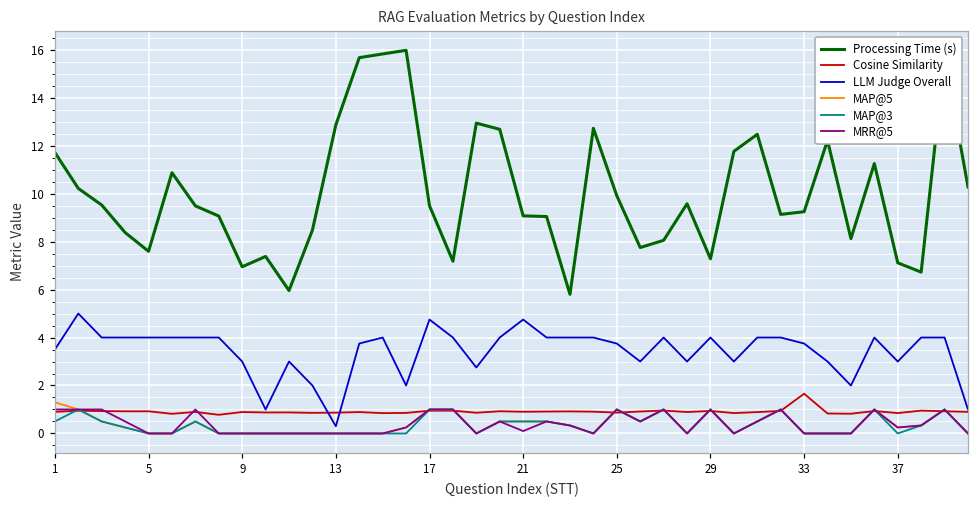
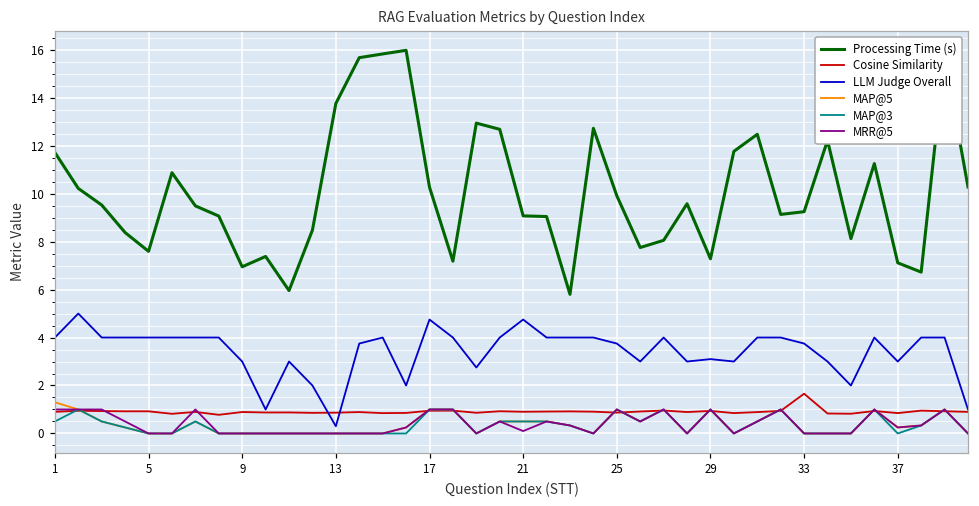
LLM Judge Overall, 1: 3.5 -> 4.0
Processing Time (s), 13: 12.9 -> 13.8
Processing Time (s), 17: 9.5 -> 10.3
LLM Judge Overall, 29: 4.0 -> 3.1
